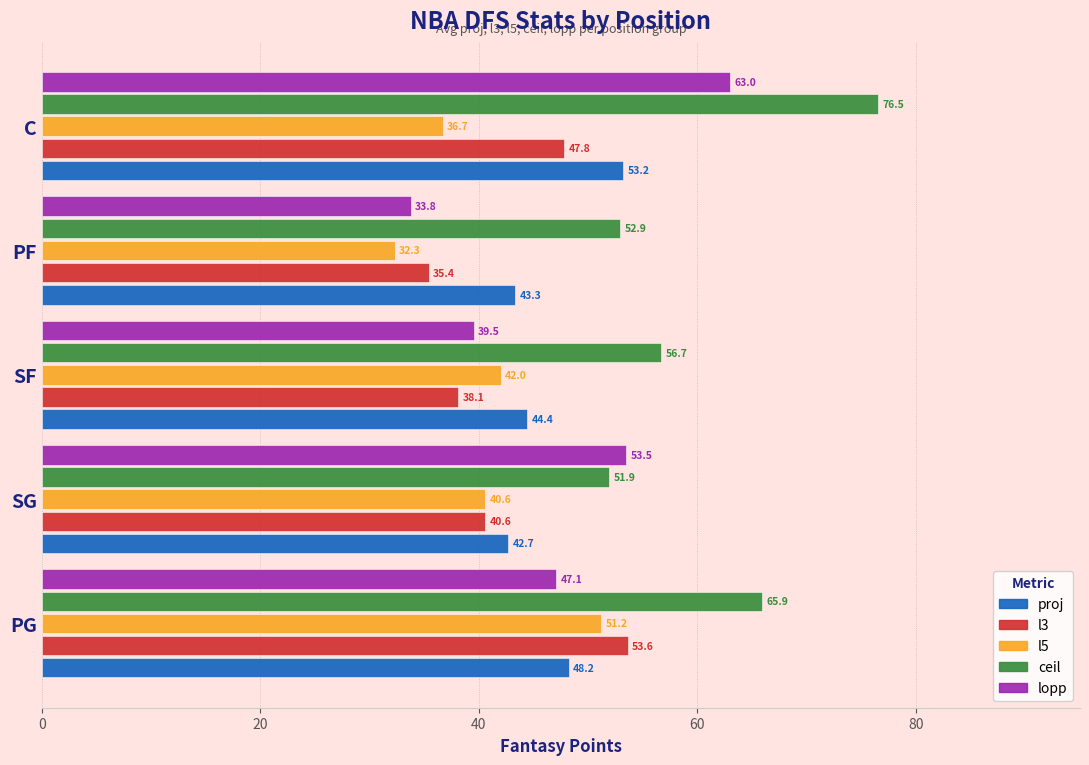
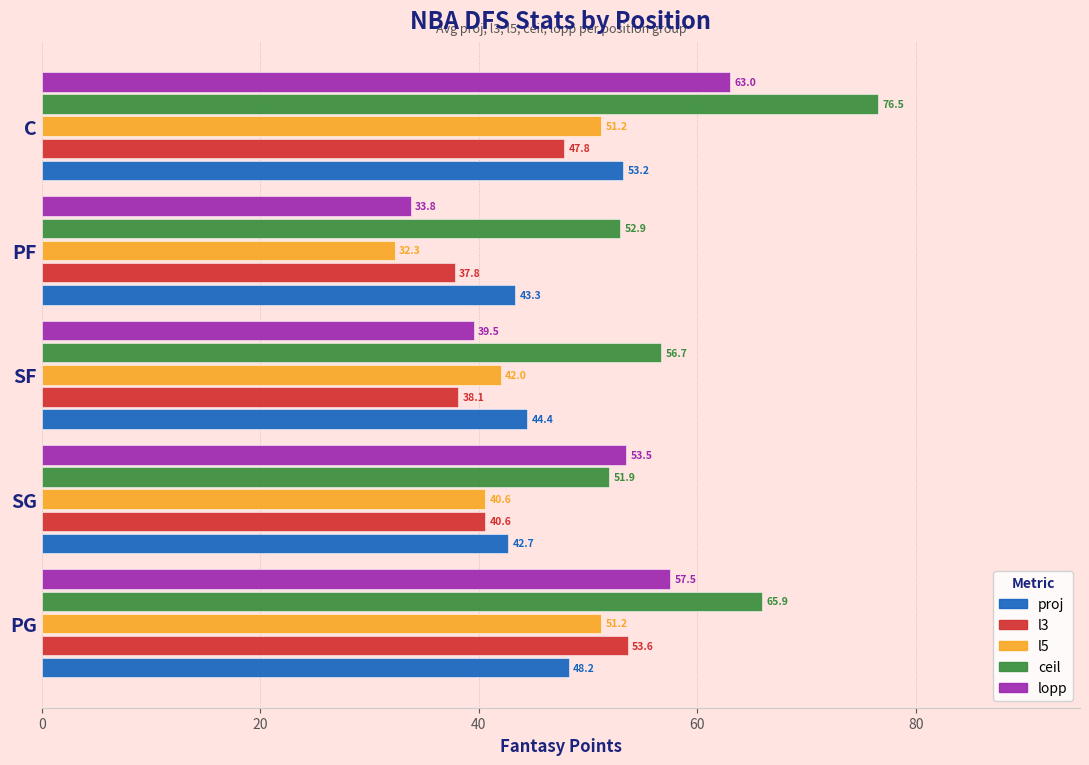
l5, C: 36.7 -> 51.2
l3, PF: 35.4 -> 37.8
lopp, PG: 47.1 -> 57.5
